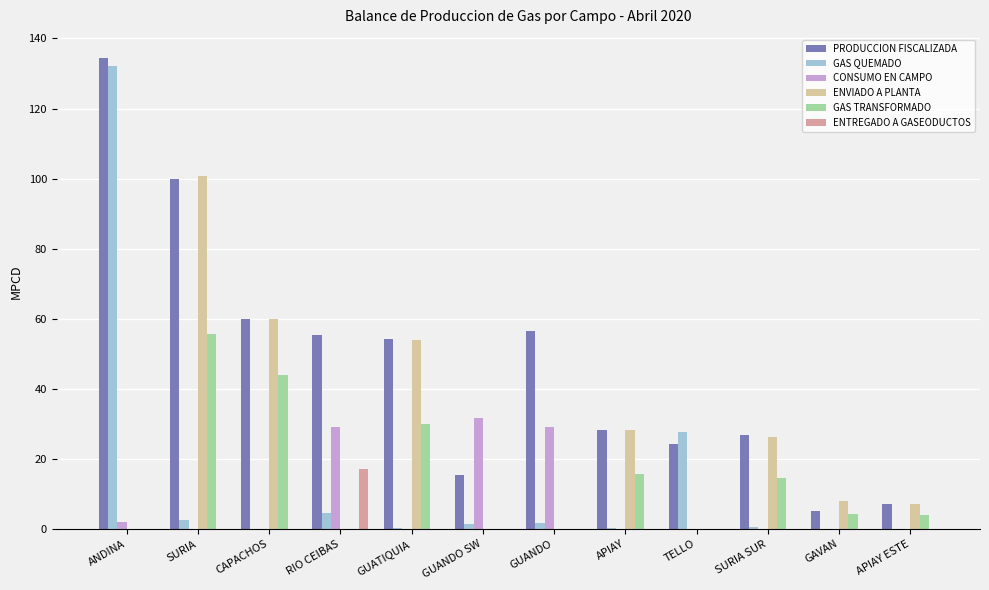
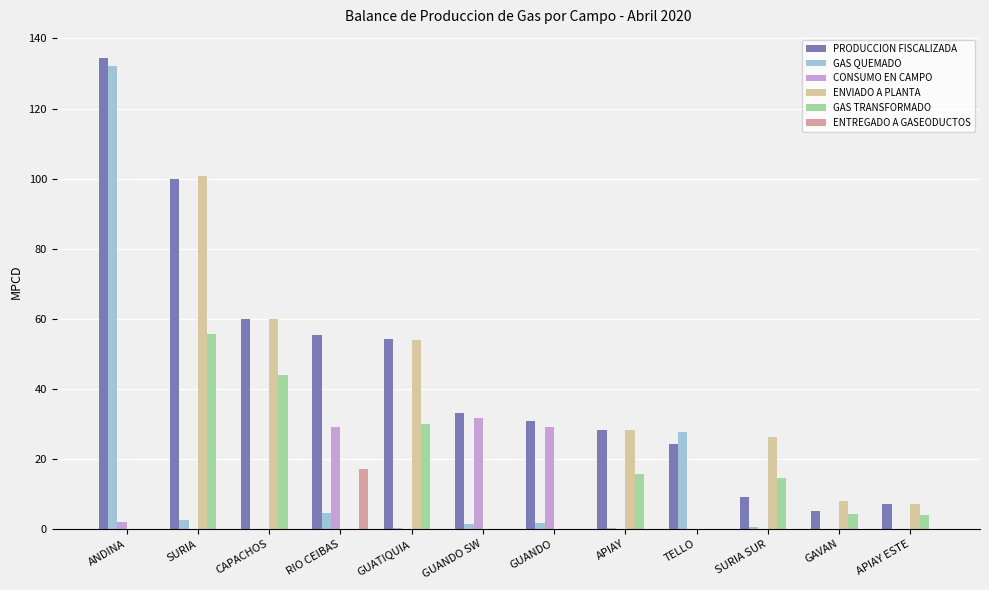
PRODUCCION FISCALIZADA, GUANDO SW: 15 -> 33
PRODUCCION FISCALIZADA, GUANDO: 57 -> 31
PRODUCCION FISCALIZADA, SURIA SUR: 27 -> 9
